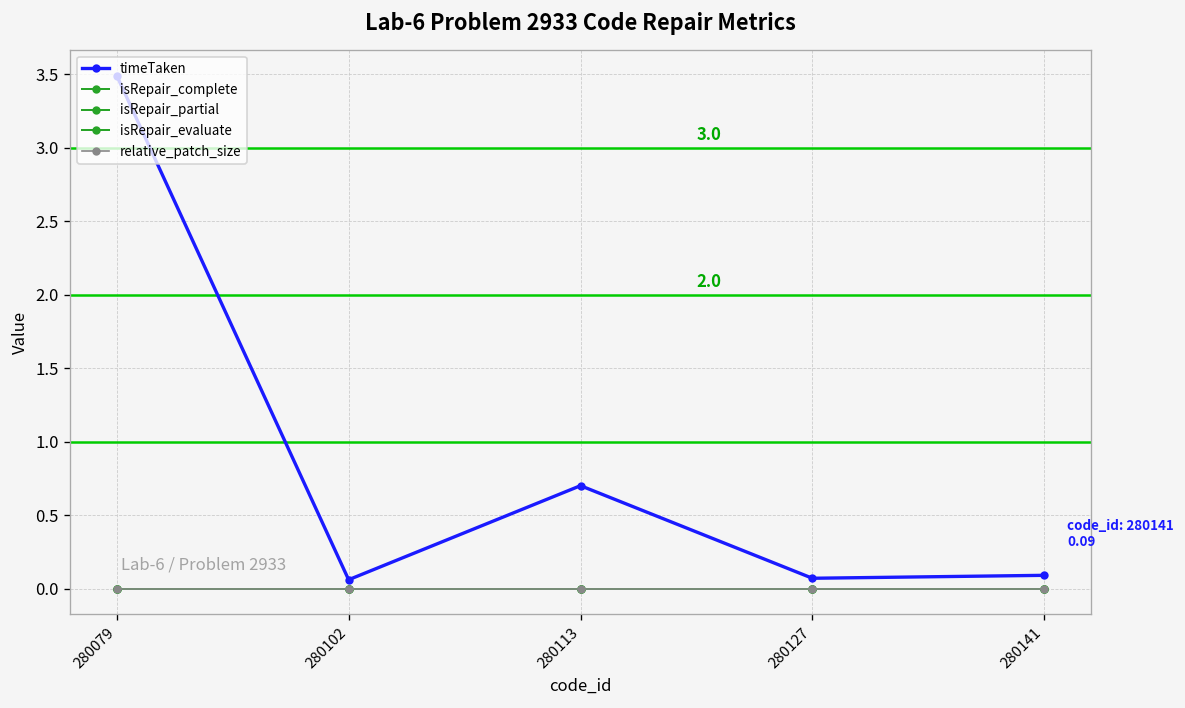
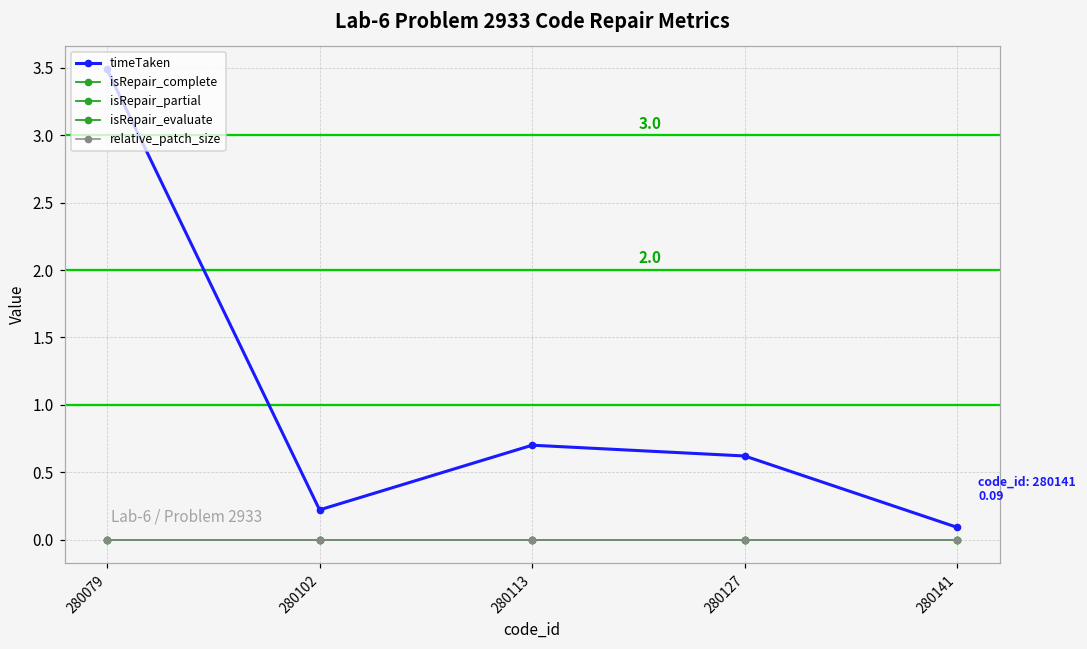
timeTaken, 280102: 0.06 -> 0.22
timeTaken, 280127: 0.07 -> 0.62
